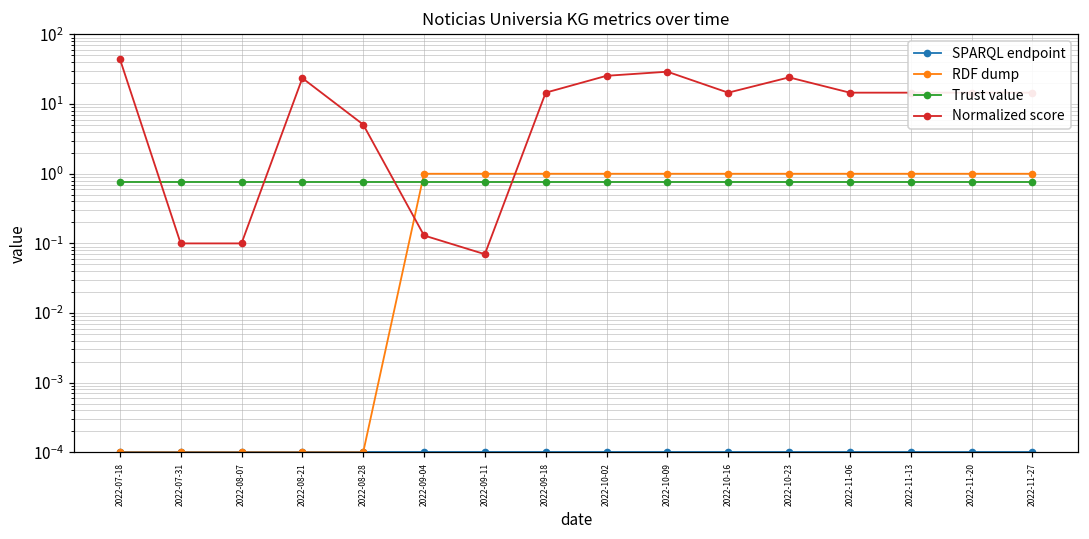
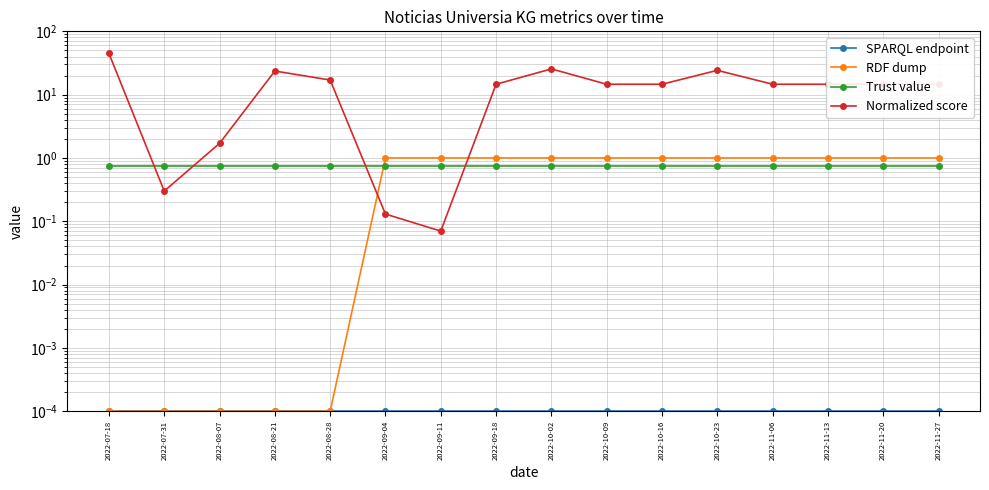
Normalized score, 2022-07-31: 0.1 -> 0.3
Normalized score, 2022-08-07: 0.1 -> 1.7
Normalized score, 2022-08-28: 5 -> 17
Normalized score, 2022-10-09: 30 -> 15
